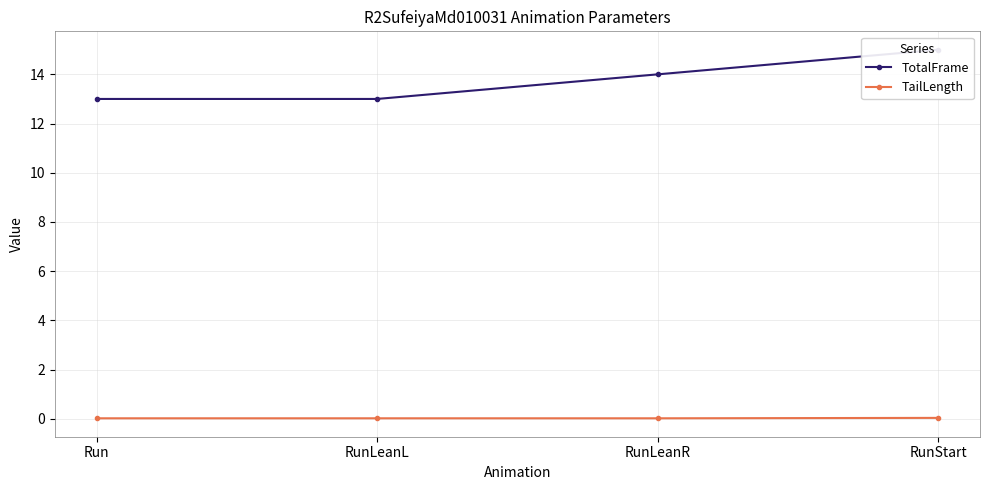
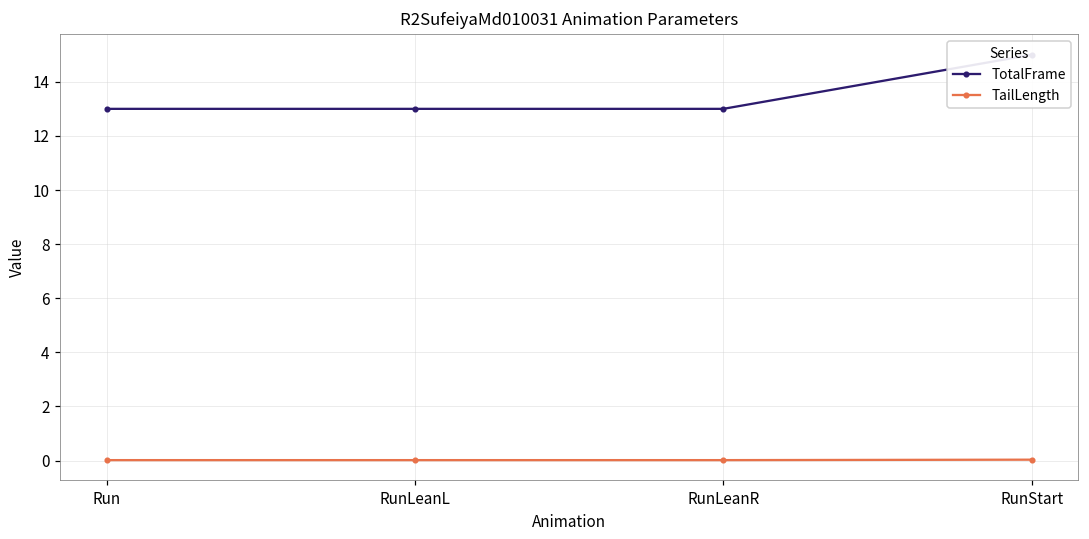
TotalFrame, RunLeanR: 14 -> 13
